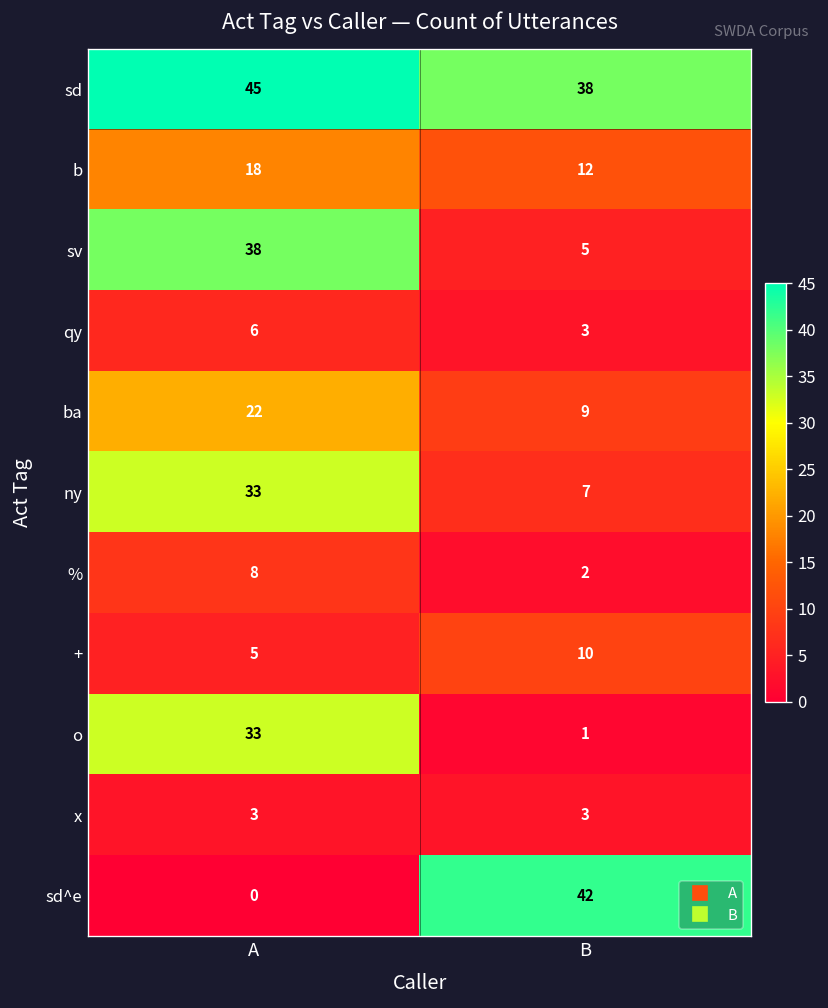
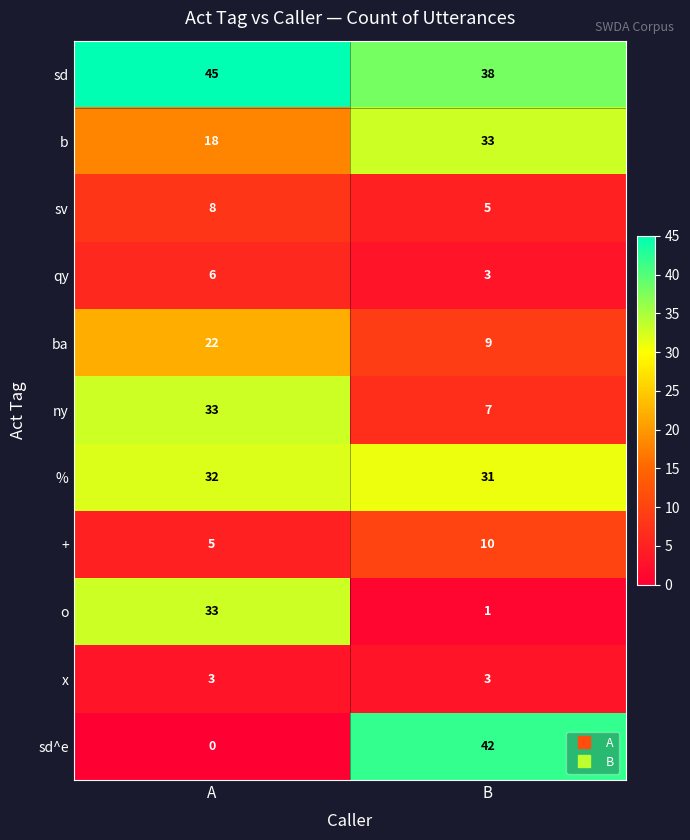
b, B: 12 -> 33
sv, A: 38 -> 8
%, A: 8 -> 32
%, B: 2 -> 31
